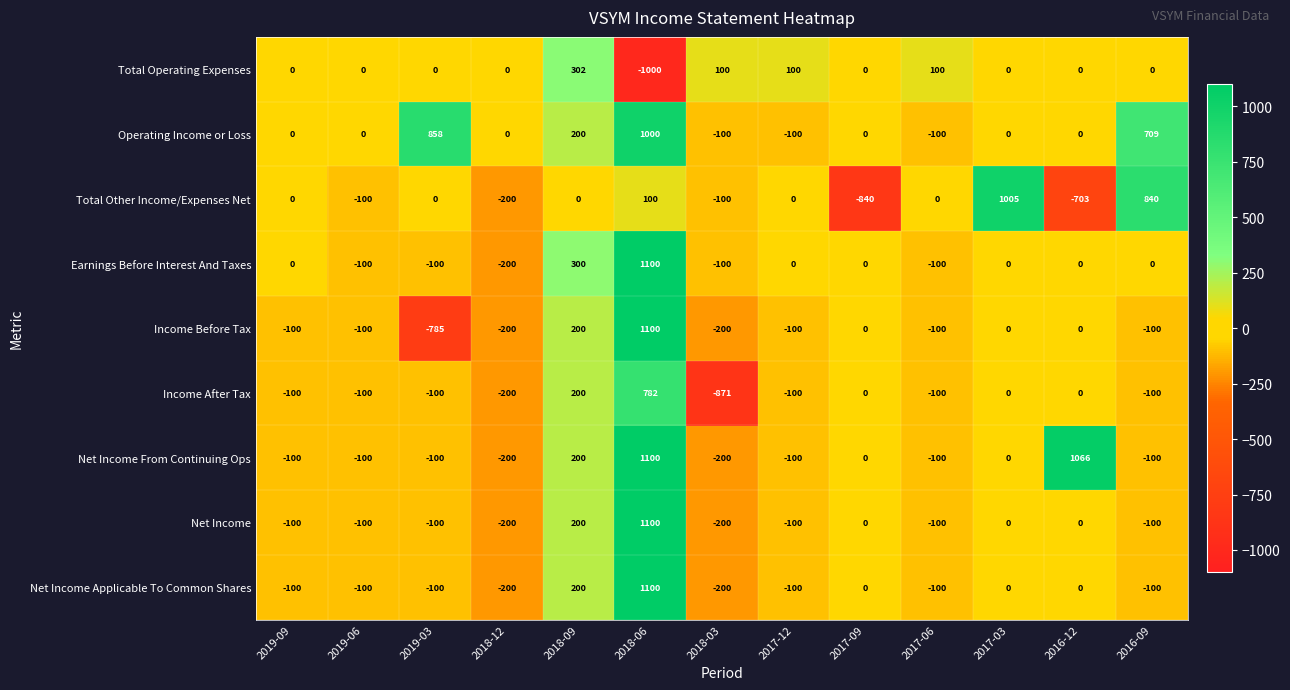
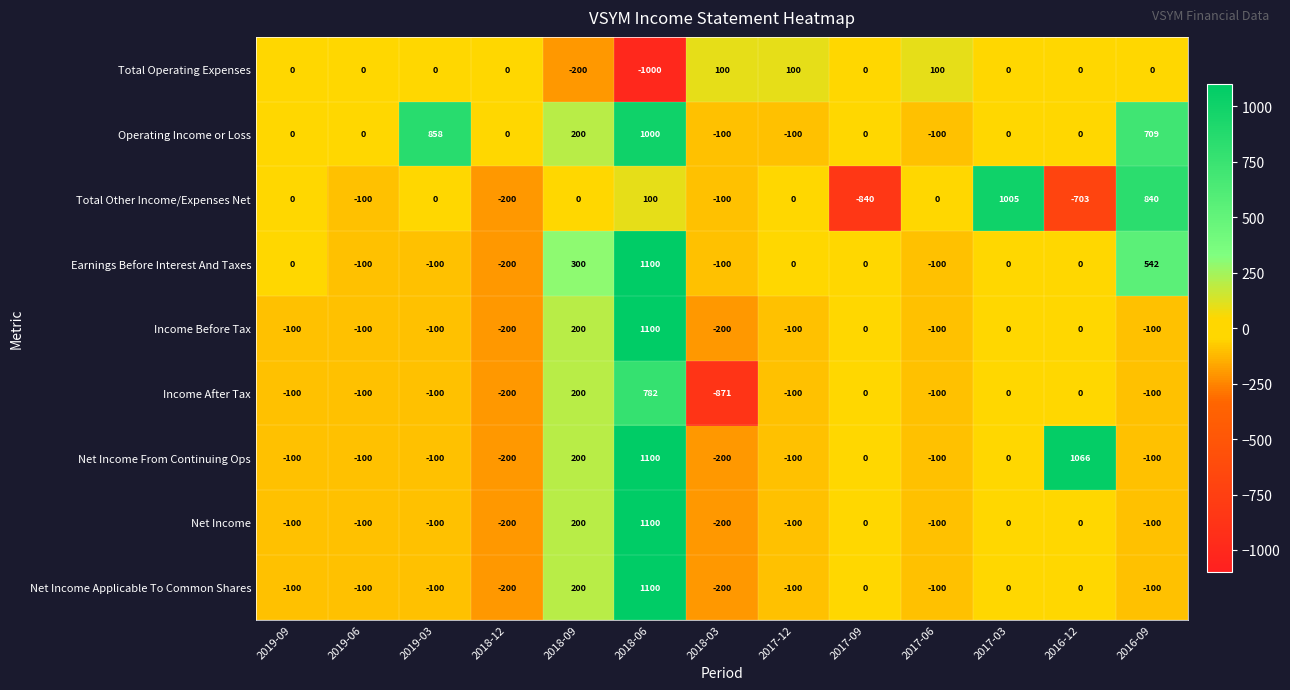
Total Operating Expenses, 2018-09: 302 -> -200
Earnings Before Interest And Taxes, 2016-09: 0 -> 542
Income Before Tax, 2019-03: -785 -> -100
